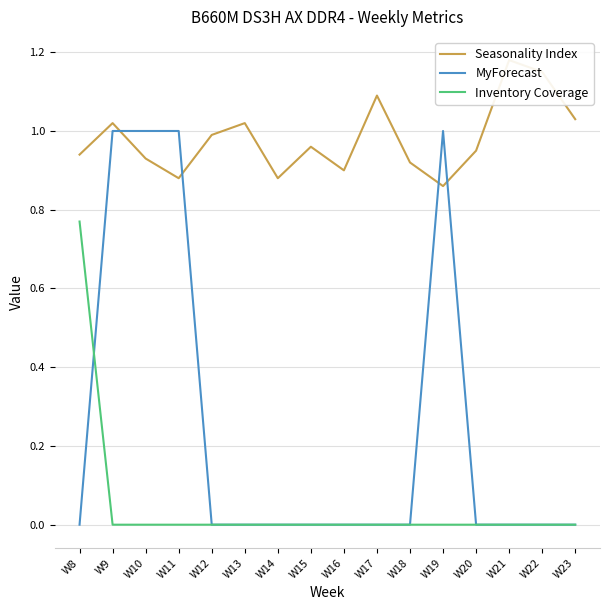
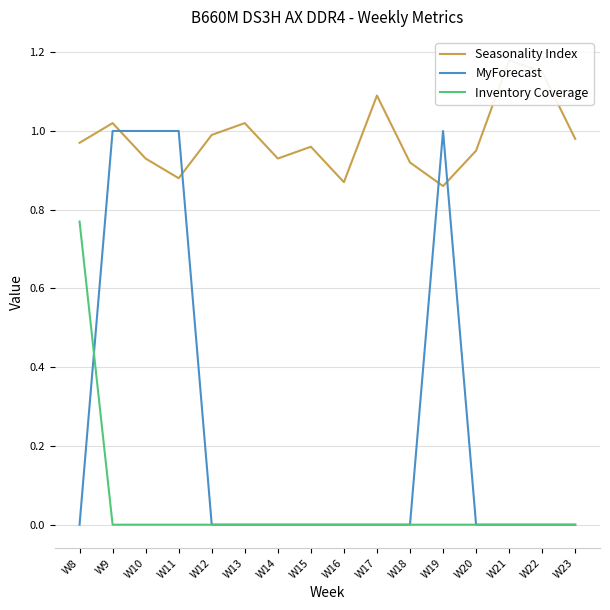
Seasonality Index, W8: 0.94 -> 0.97
Seasonality Index, W14: 0.88 -> 0.93
Seasonality Index, W16: 0.90 -> 0.87
Seasonality Index, W23: 1.03 -> 0.98
